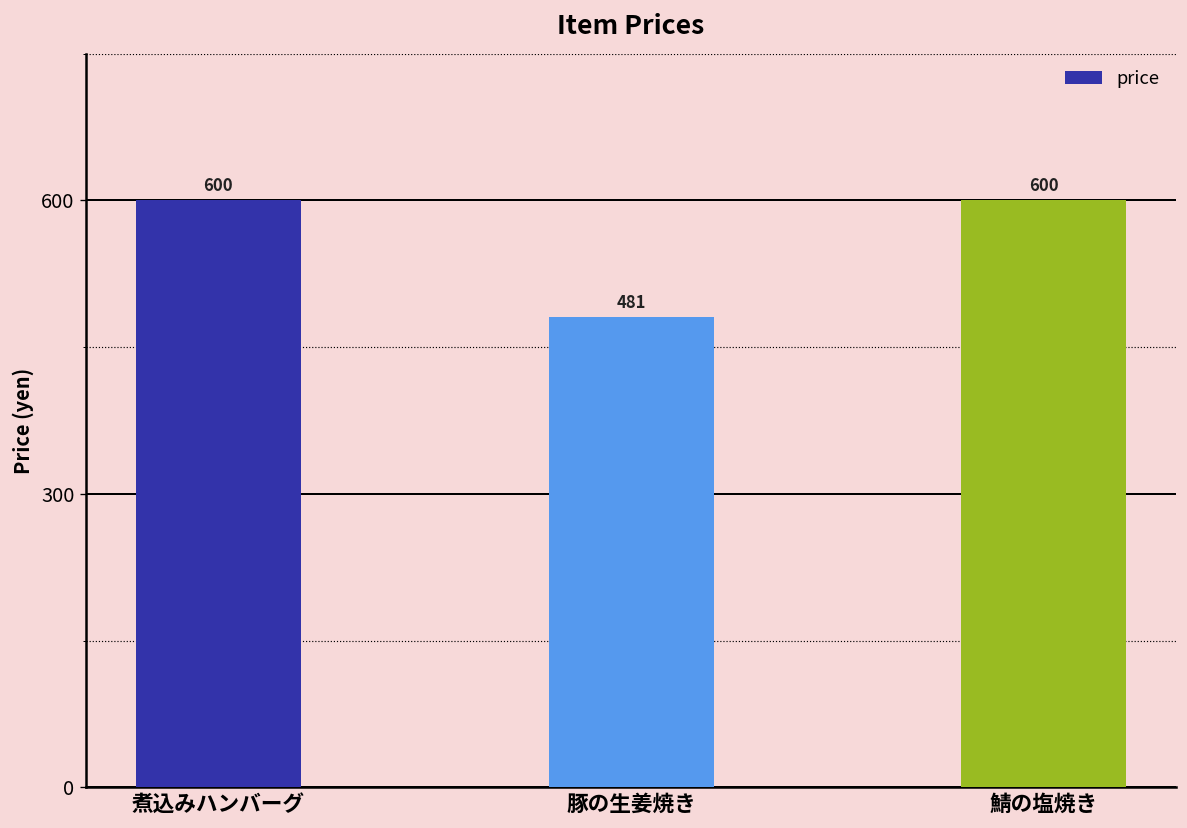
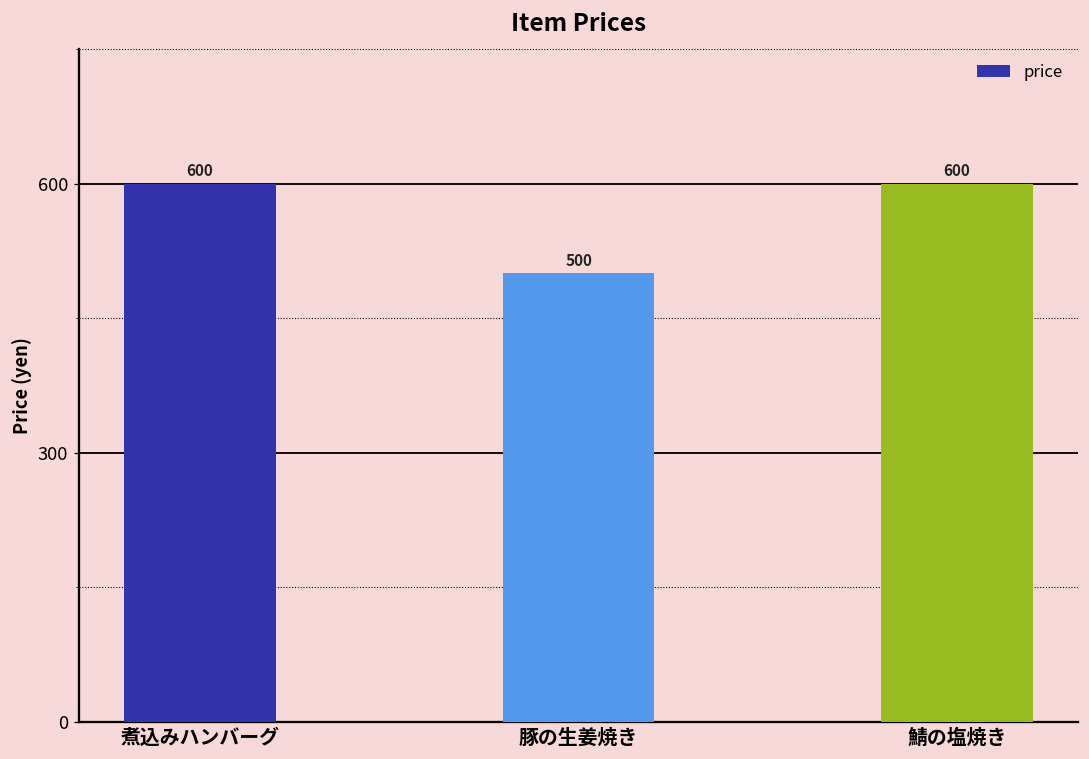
豚の生姜焼き: 481 -> 500
